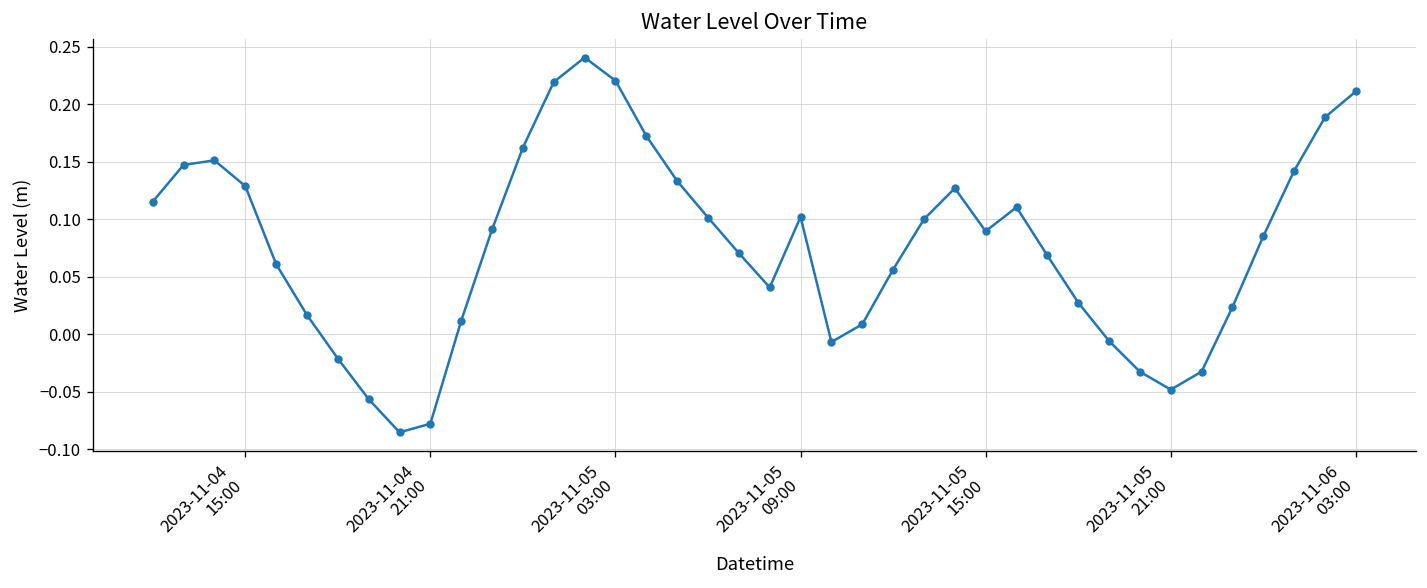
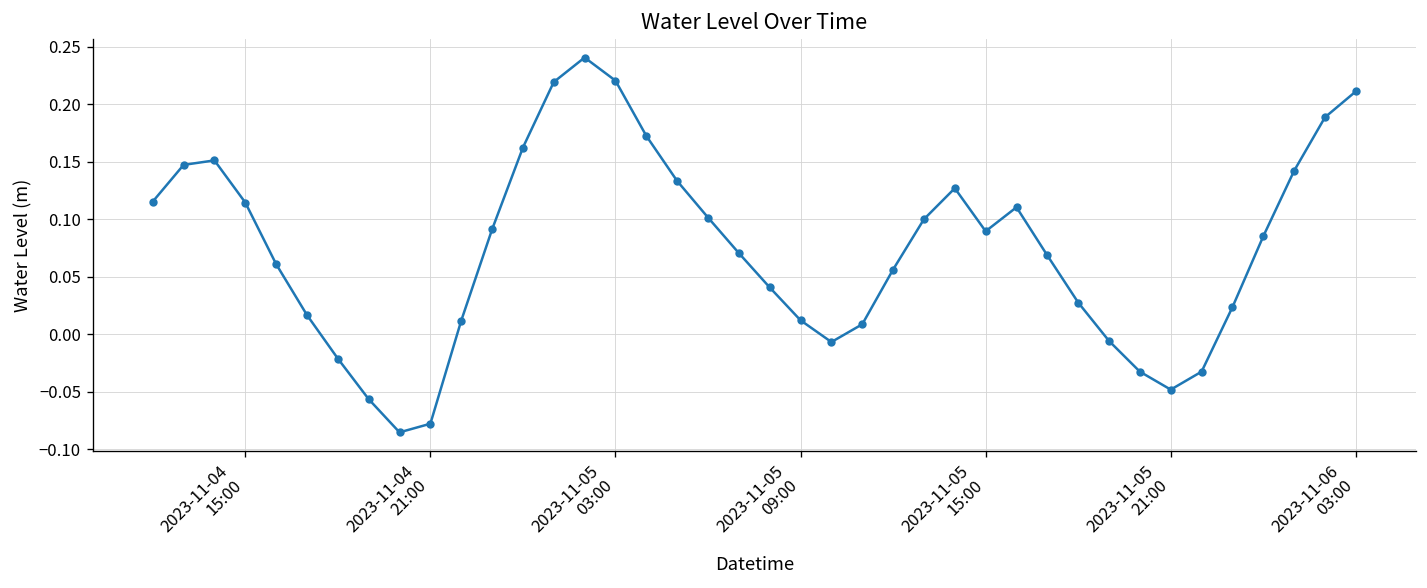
2023-11-04 15:00: 0.13 -> 0.11
2023-11-05 09:00: 0.10 -> 0.01
